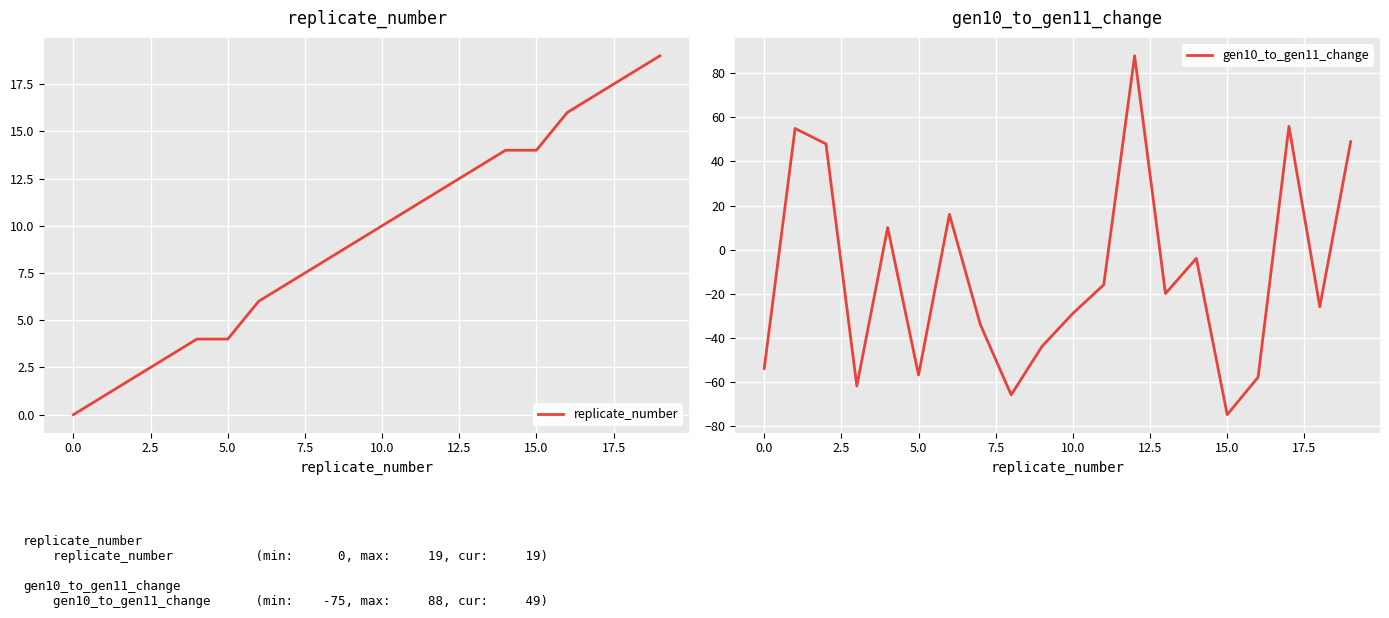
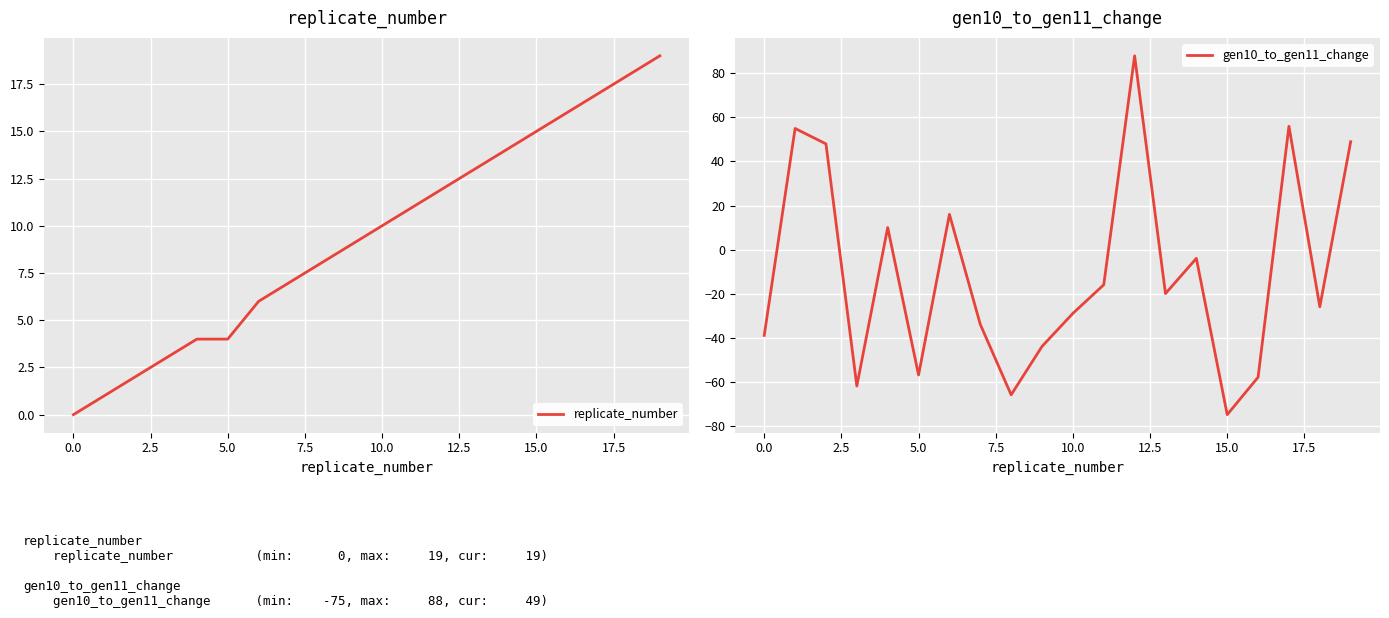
replicate_number, 15.0: 14 -> 15
gen10_to_gen11_change, 0.0: -54 -> -39
